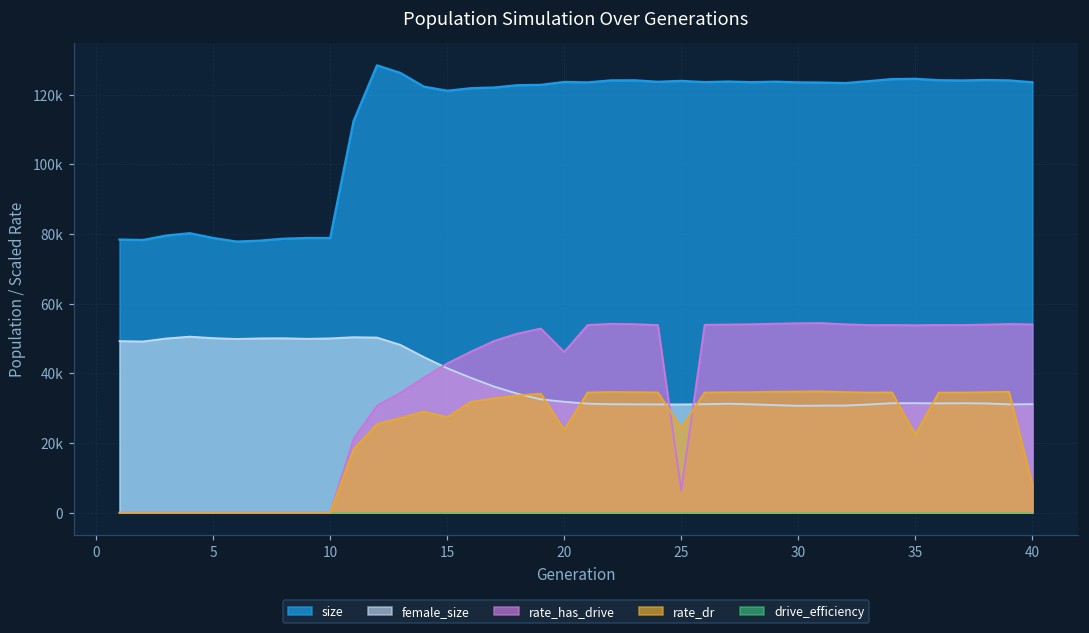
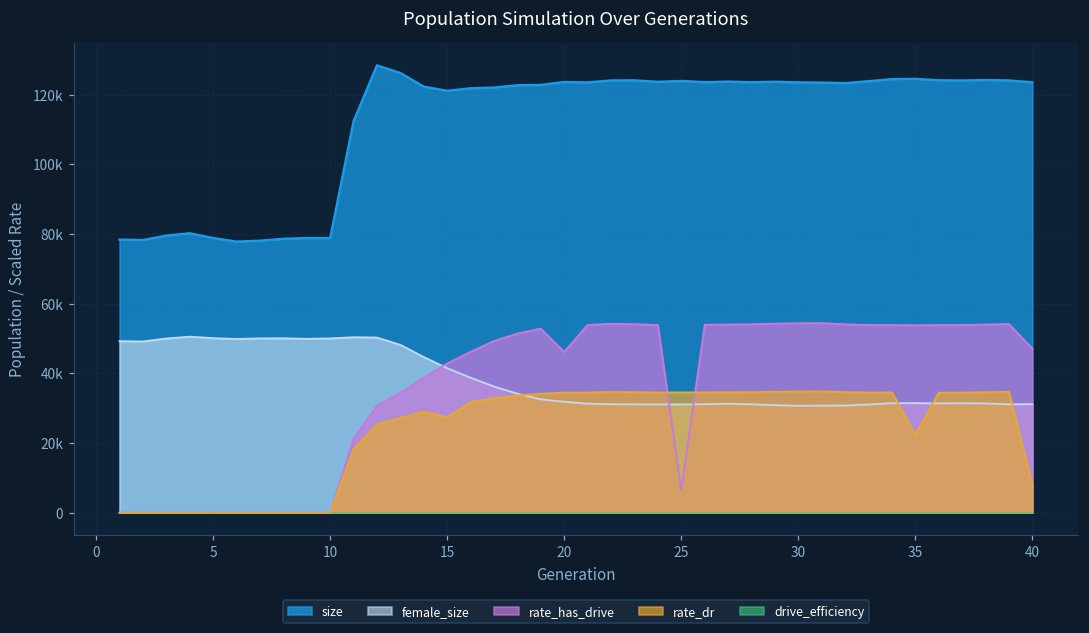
rate_dr, 20: 24000 -> 34000
rate_dr, 25: 24000 -> 35000
rate_has_drive, 40: 54000 -> 47000
